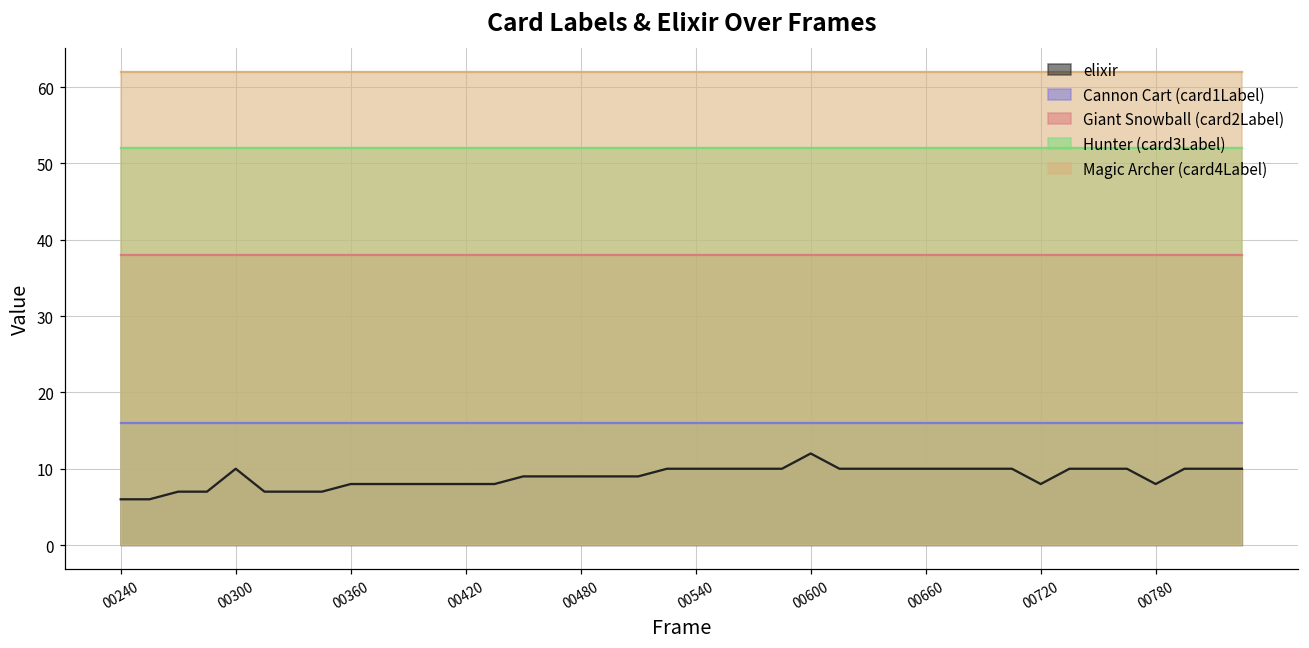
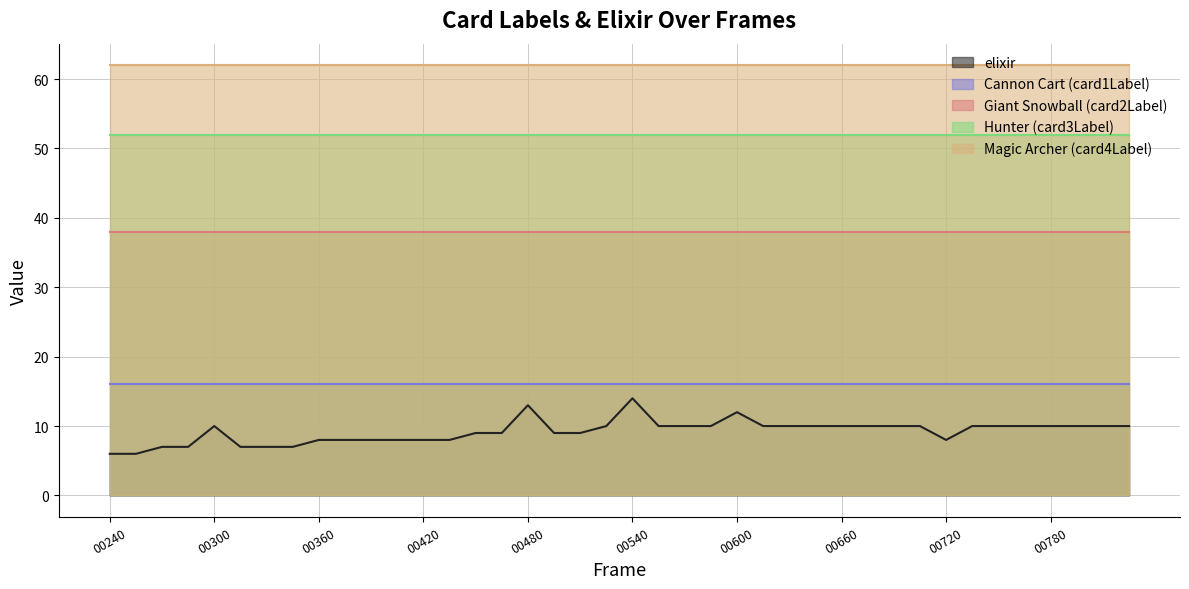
elixir, 00480: 9 -> 13
elixir, 00540: 10 -> 14
elixir, 00780: 8 -> 10
